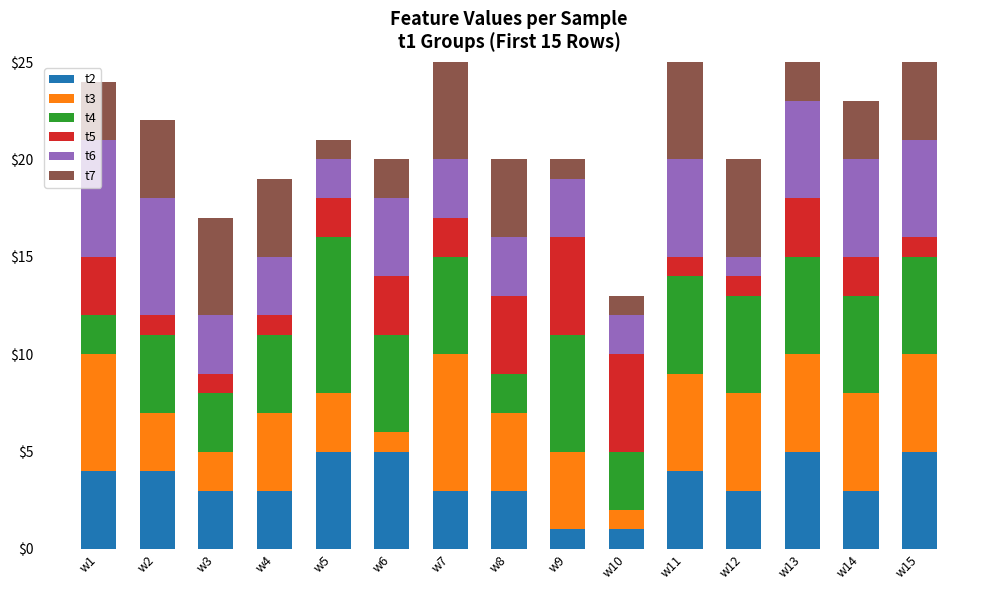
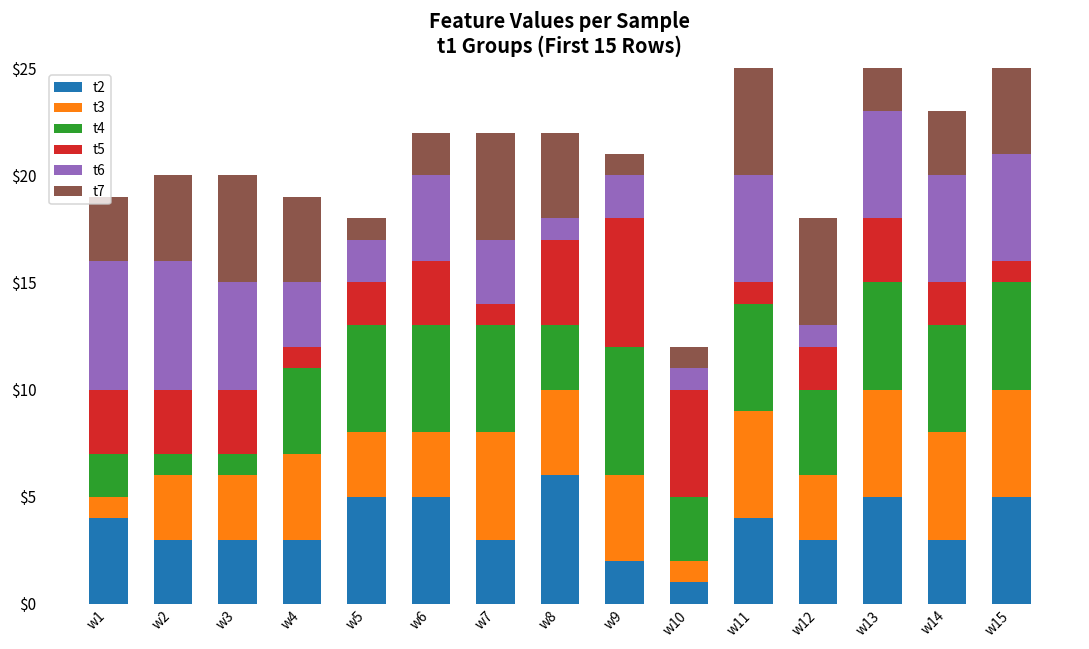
t3, w1: $6 -> $1
t2, w2: $4 -> $3
t4, w2: $4 -> $1
t5, w2: $1 -> $3
t3, w3: $2 -> $3
t4, w3: $3 -> $1
t5, w3: $1 -> $3
t6, w3: $3 -> $5
t4, w5: $8 -> $5
t3, w6: $1 -> $3
t3, w7: $7 -> $5
t5, w7: $2 -> $1
t2, w8: $3 -> $6
t4, w8: $2 -> $3
t6, w8: $3 -> $1
t2, w9: $1 -> $2
t5, w9: $5 -> $6
t6, w9: $3 -> $2
t6, w10: $2 -> $1
t3, w12: $5 -> $3
t4, w12: $5 -> $4
t5, w12: $1 -> $2
